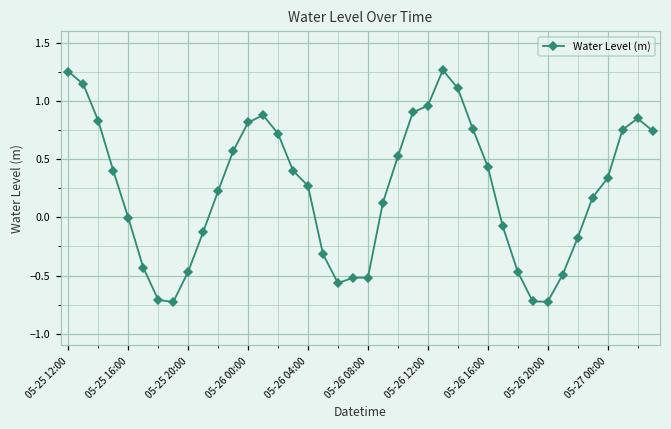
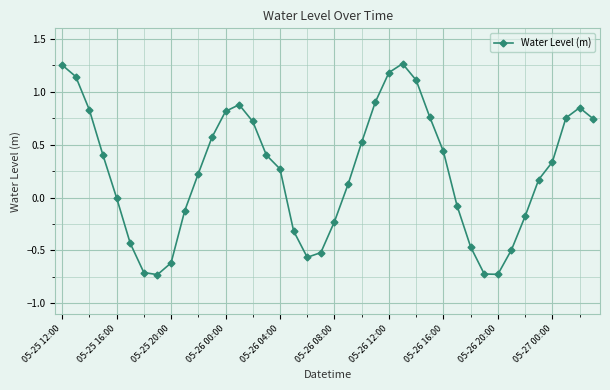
05-25 20:00: -0.47 -> -0.62
05-26 08:00: -0.52 -> -0.23
05-26 12:00: 0.96 -> 1.18
